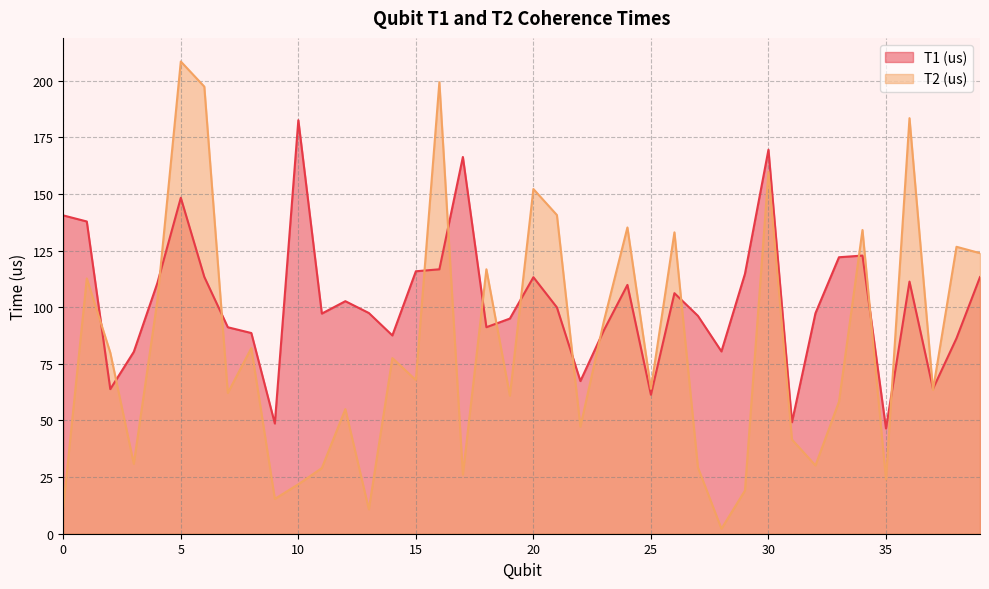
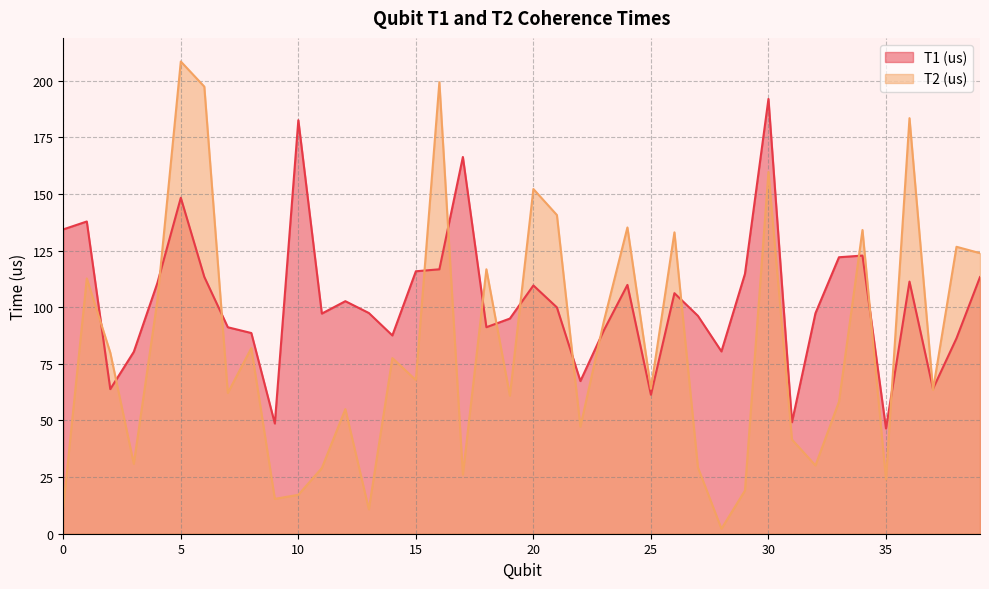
T1 (us), 0: 141 -> 134
T2 (us), 10: 22 -> 17
T1 (us), 20: 113 -> 110
T1 (us), 30: 170 -> 192
